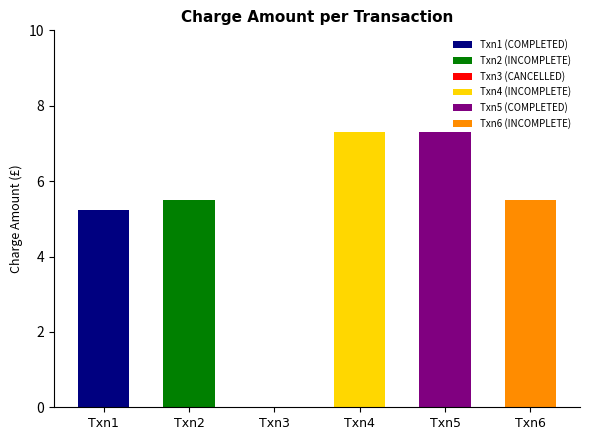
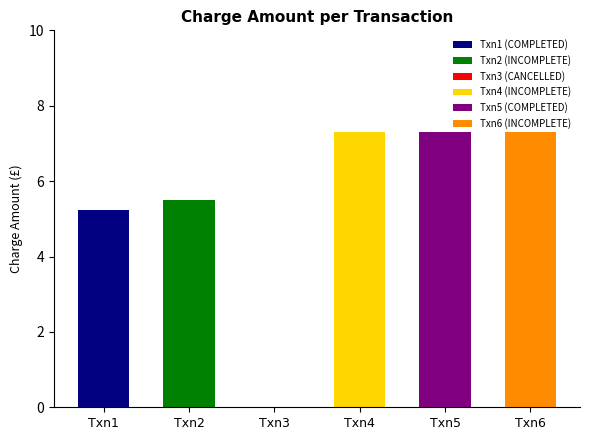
Txn6: 5.5 -> 7.3
